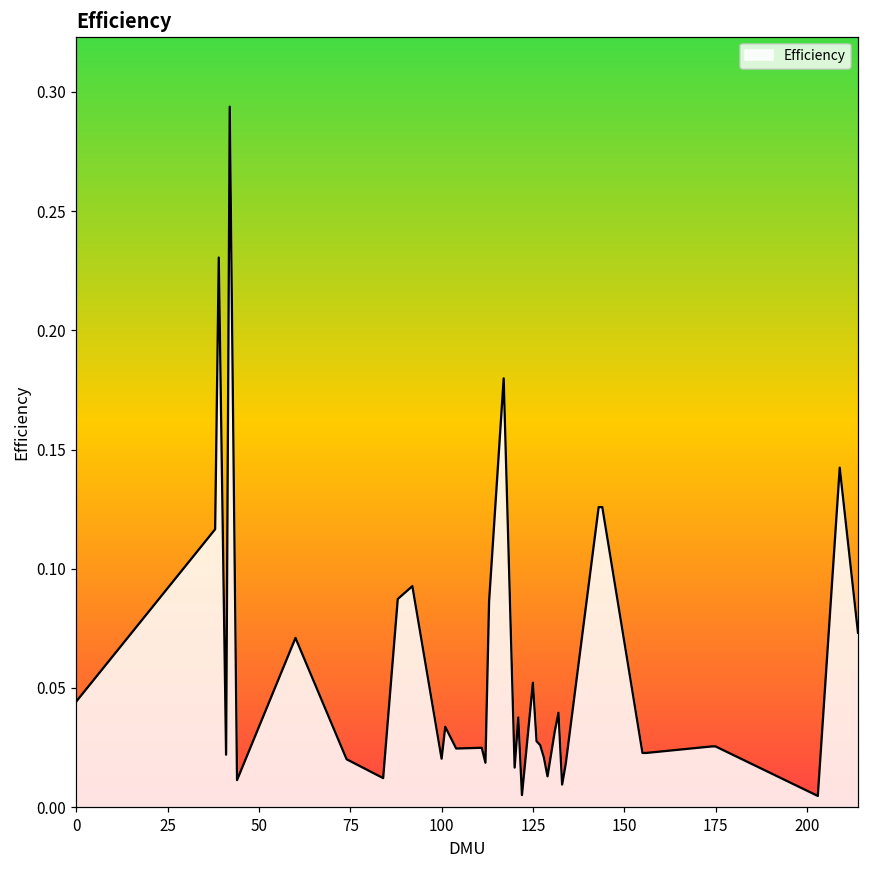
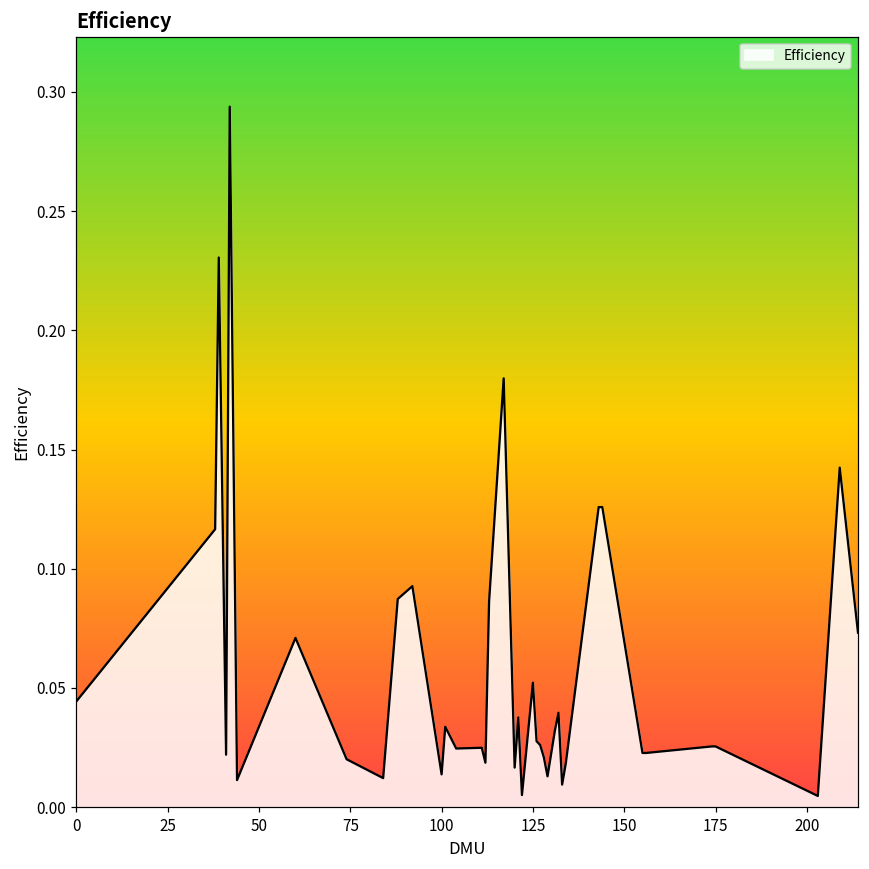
100: 0.020 -> 0.014
